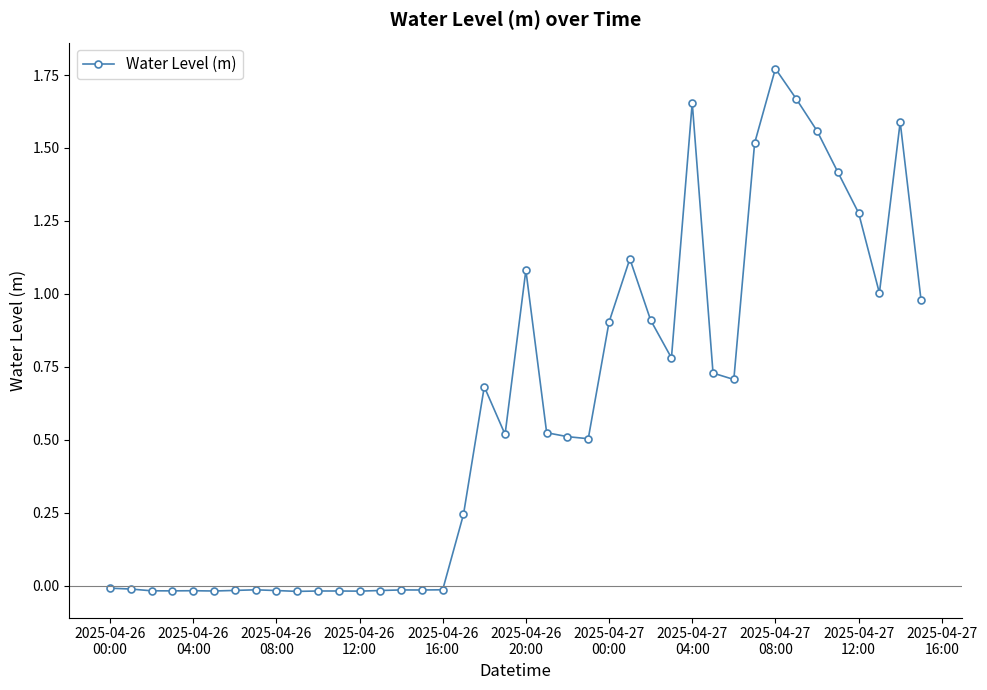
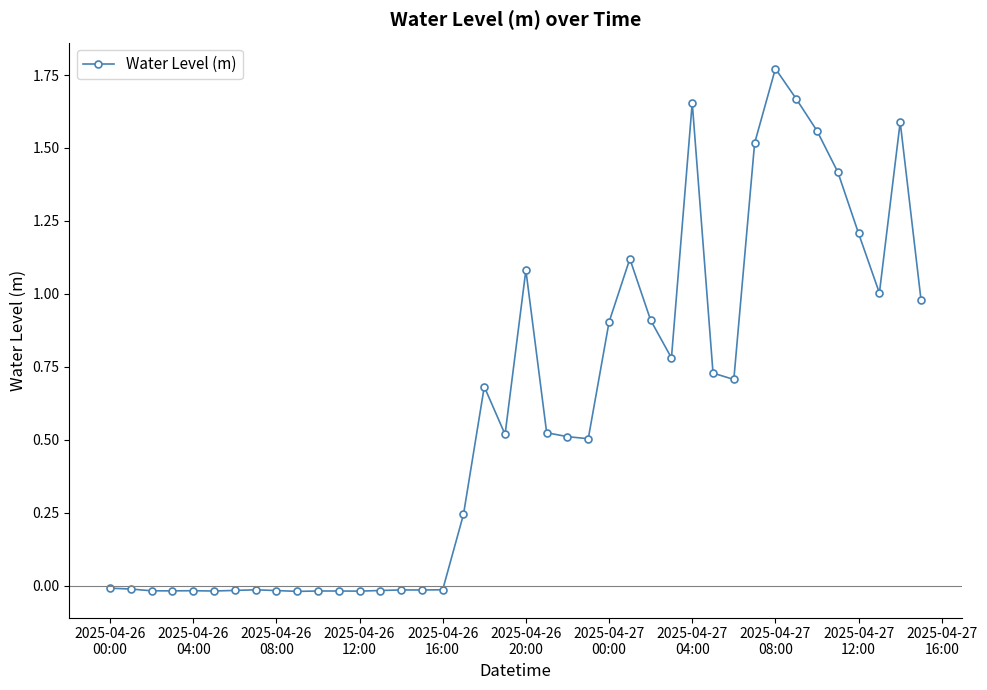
2025-04-27 12:00: 1.28 -> 1.21
